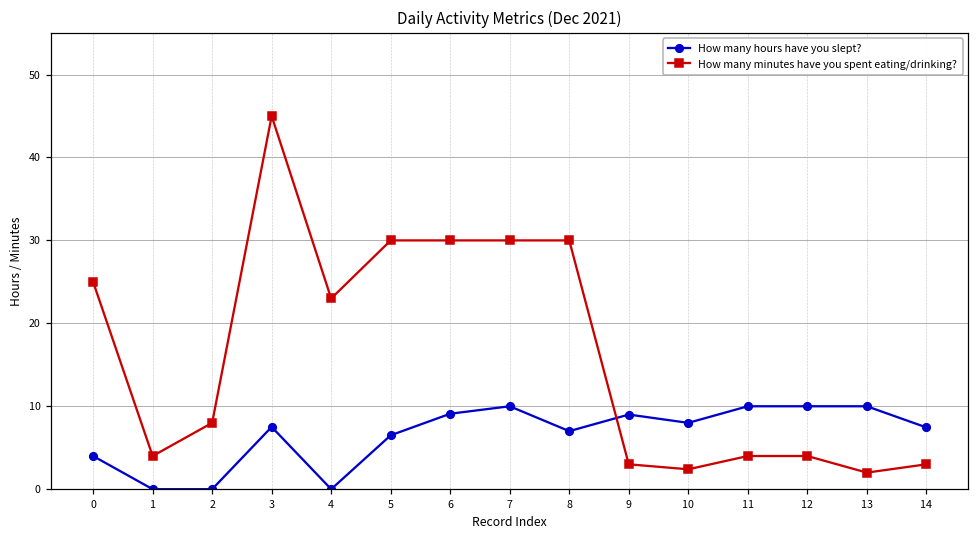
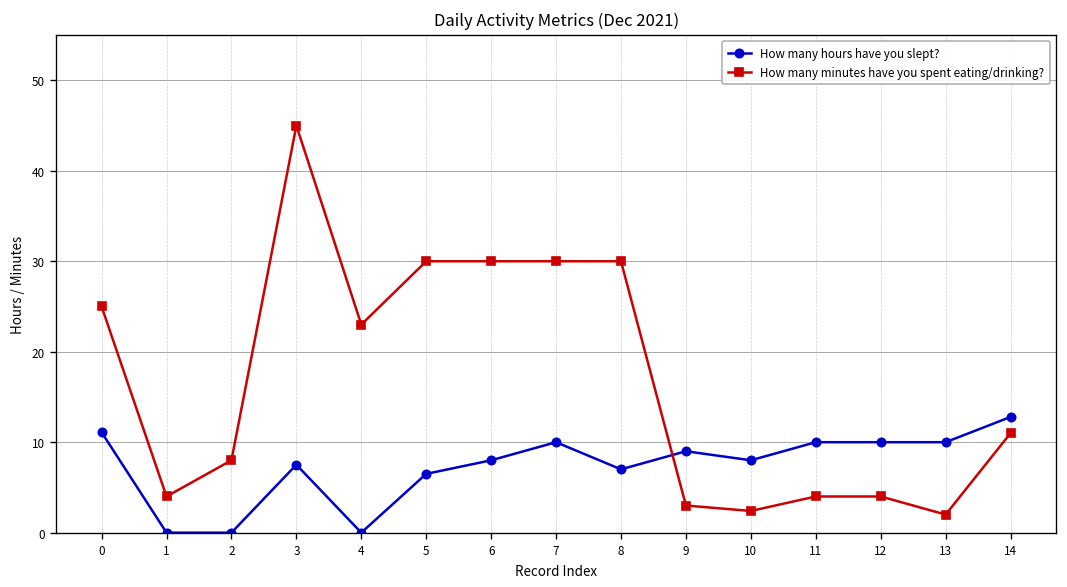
How many hours have you slept?, 0: 4 -> 11
How many hours have you slept?, 6: 9 -> 8
How many hours have you slept?, 14: 7 -> 13
How many minutes have you spent eating/drinking?, 14: 3 -> 11
